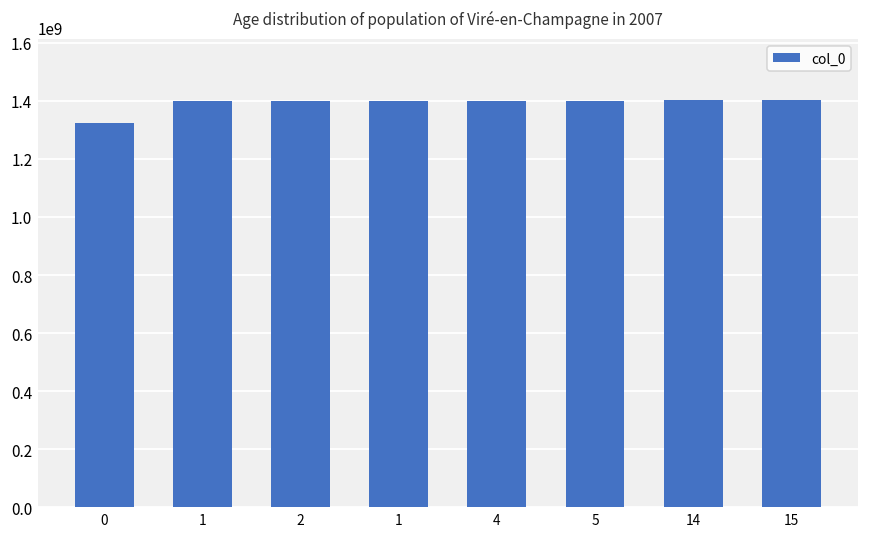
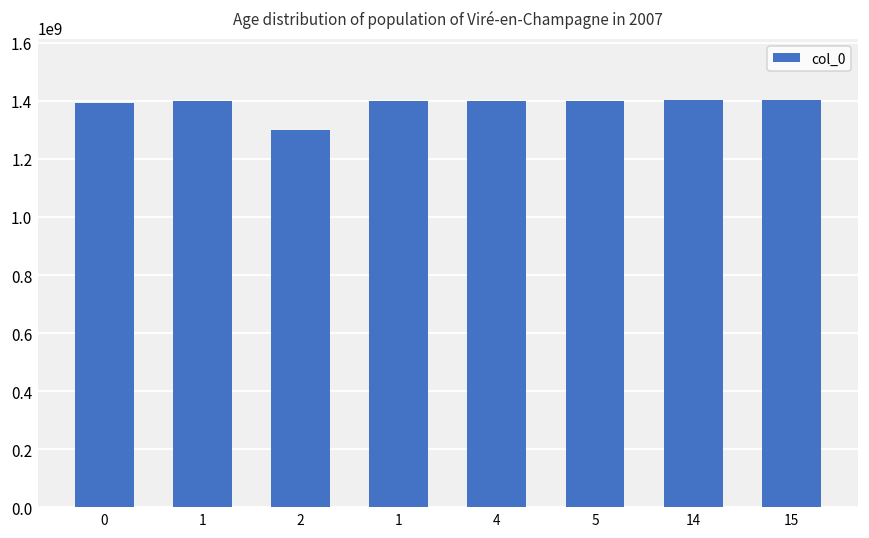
0: 1320000000 -> 1390000000
2: 1400000000 -> 1300000000
